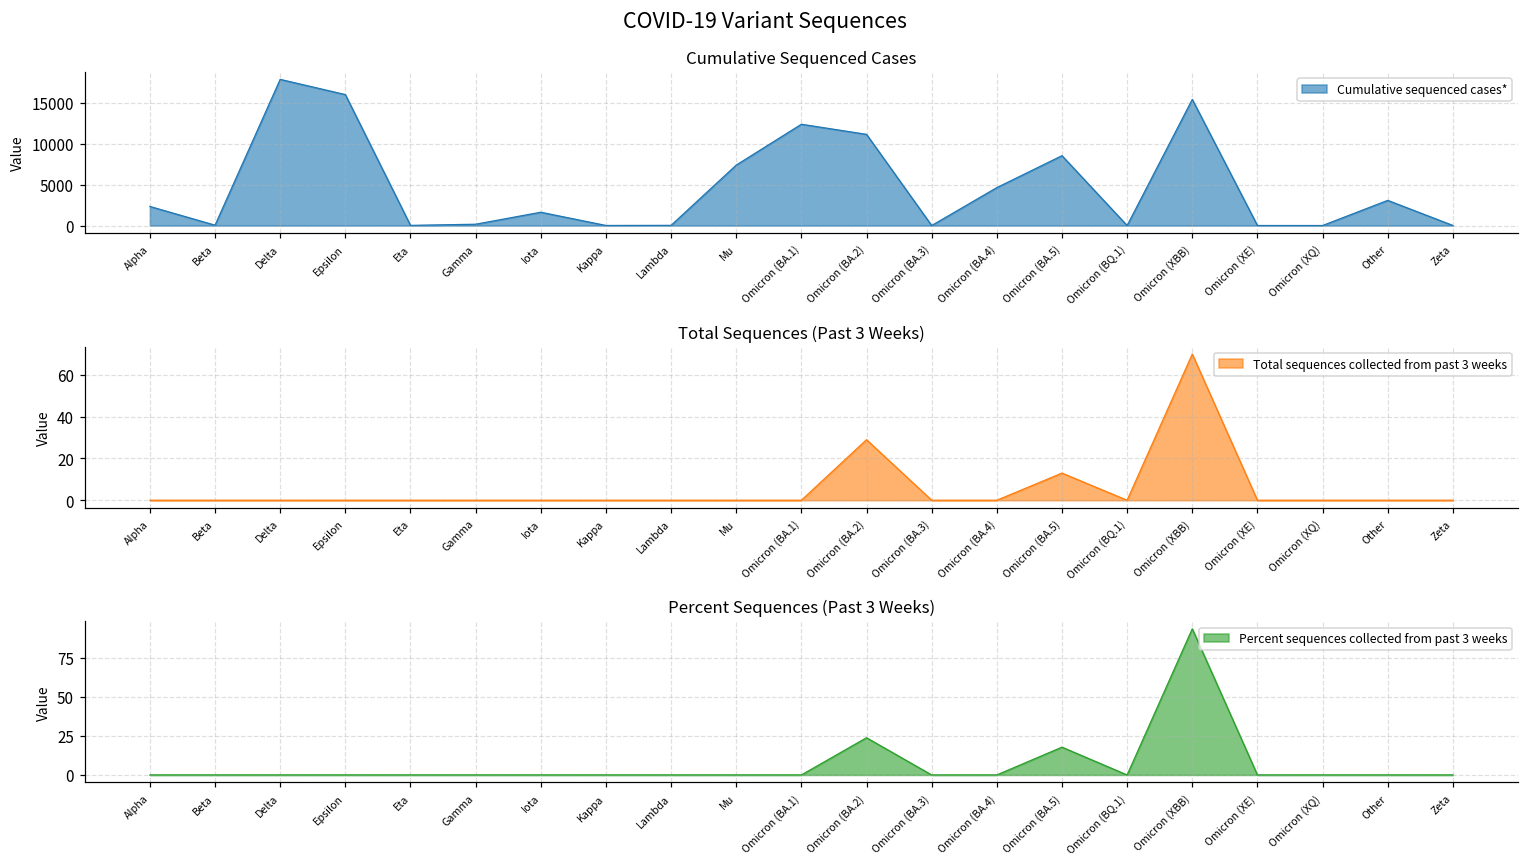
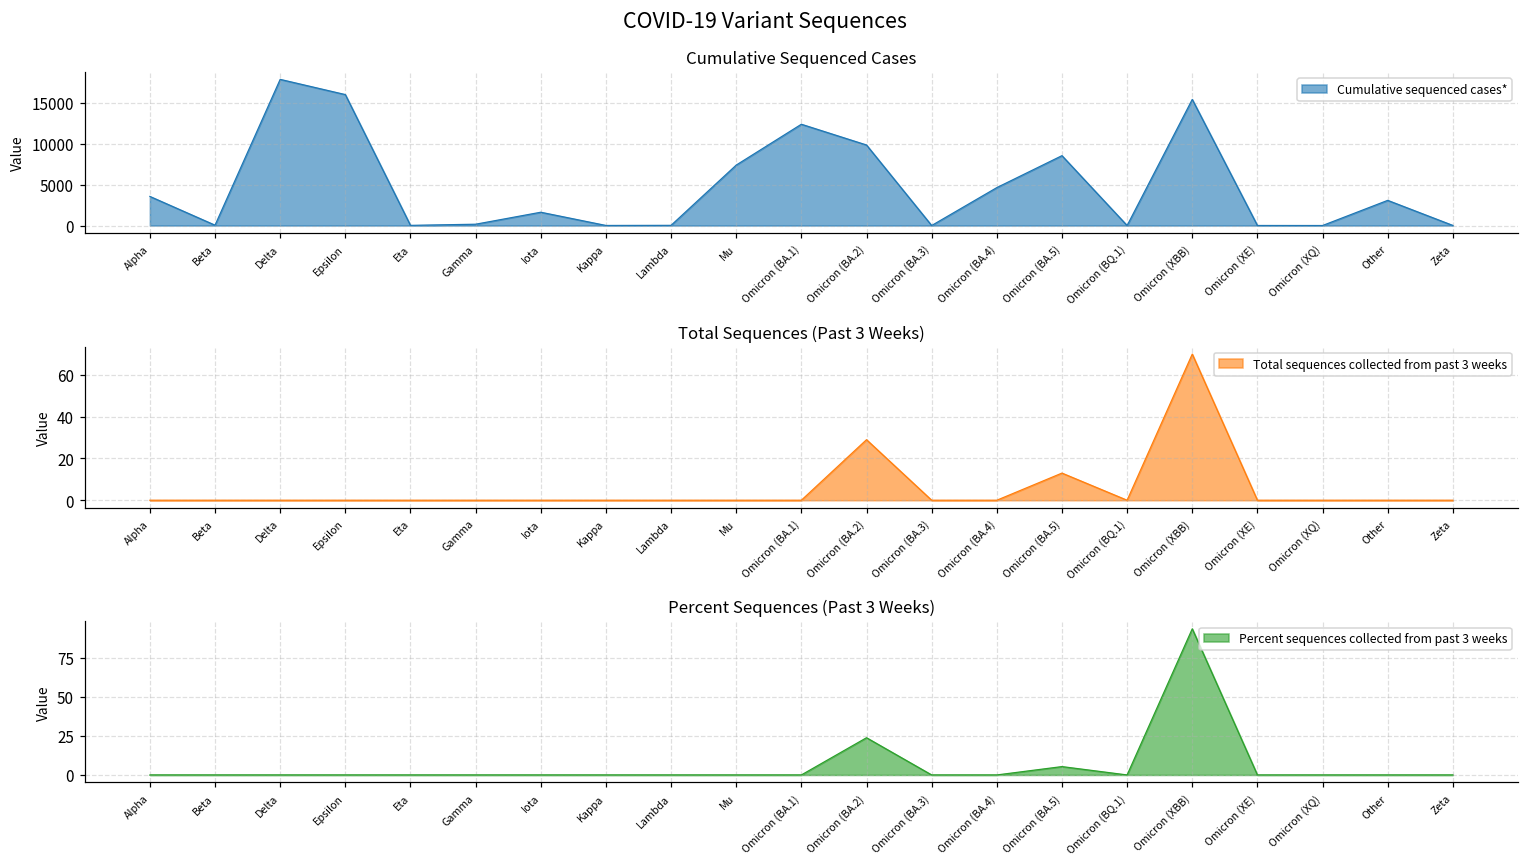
Cumulative Sequenced Cases, Alpha: 2000 -> 4000
Cumulative Sequenced Cases, Omicron (BA.2): 11000 -> 10000
Percent Sequences (Past 3 Weeks), Omicron (BA.5): 18 -> 5
